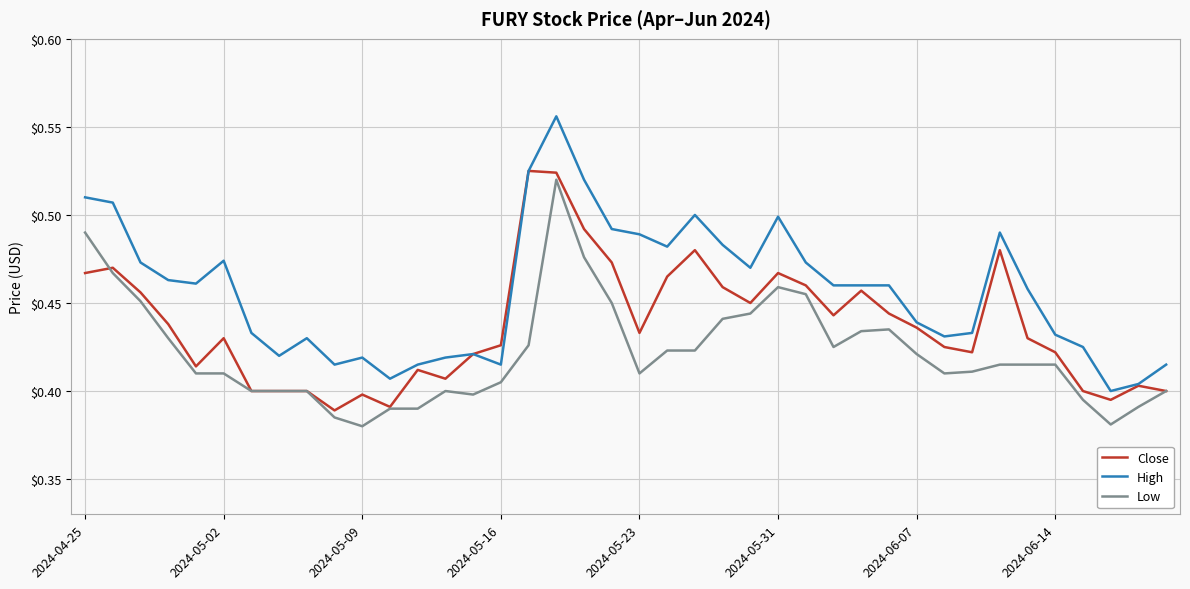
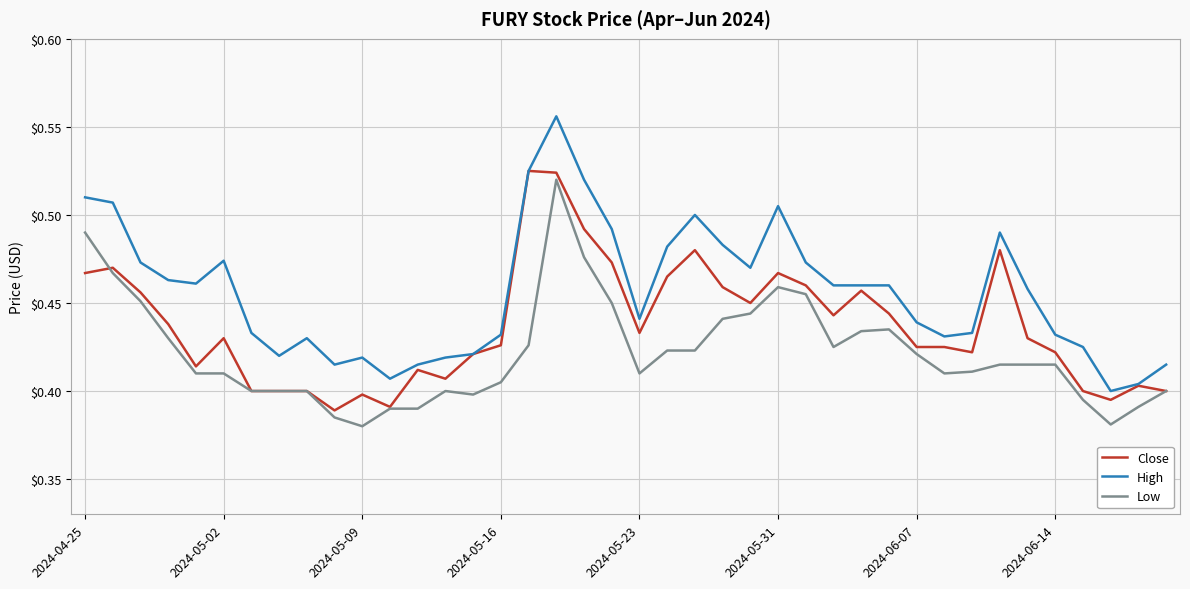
High, 2024-05-16: $0.415 -> $0.432
High, 2024-05-23: $0.489 -> $0.441
High, 2024-05-31: $0.499 -> $0.505
Close, 2024-06-07: $0.436 -> $0.425
